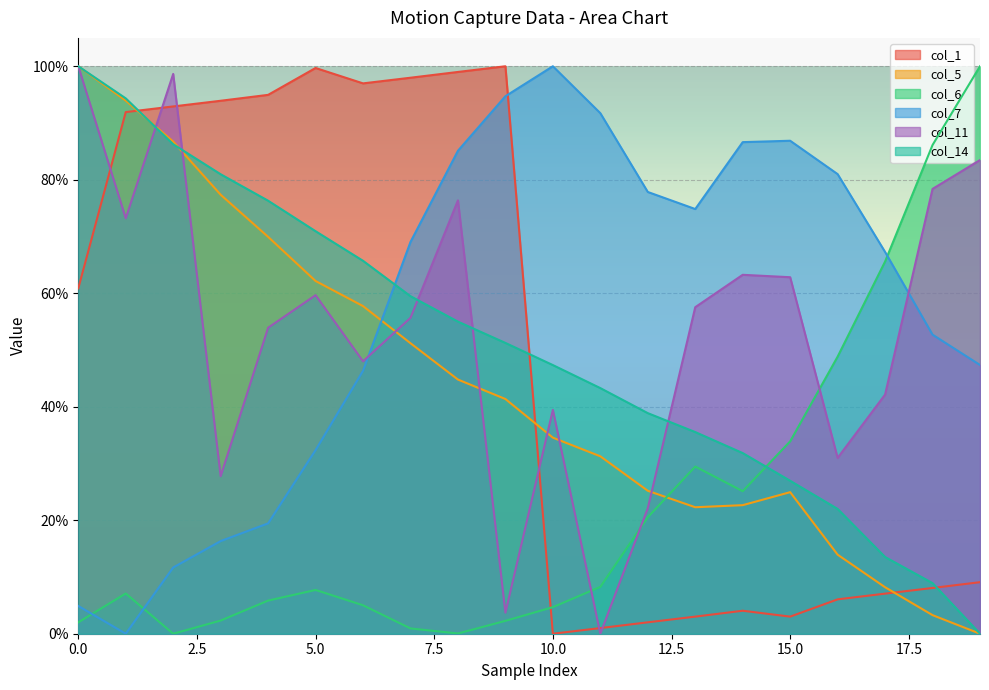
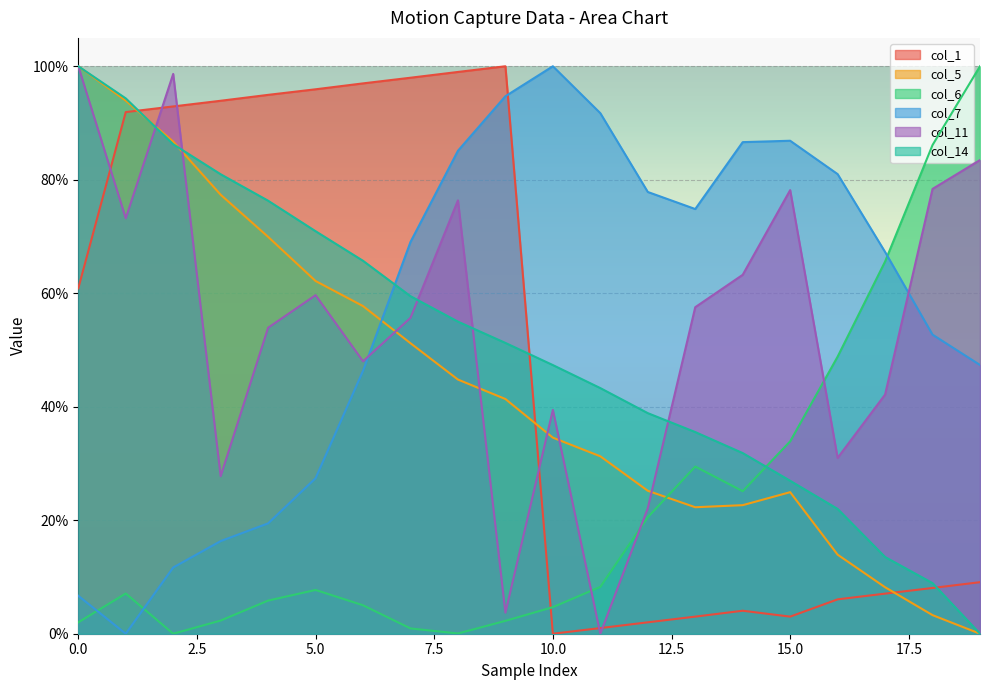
col_7, 0.0: 5% -> 7%
col_1, 5.0: 100% -> 96%
col_7, 5.0: 32% -> 27%
col_11, 15.0: 63% -> 78%
